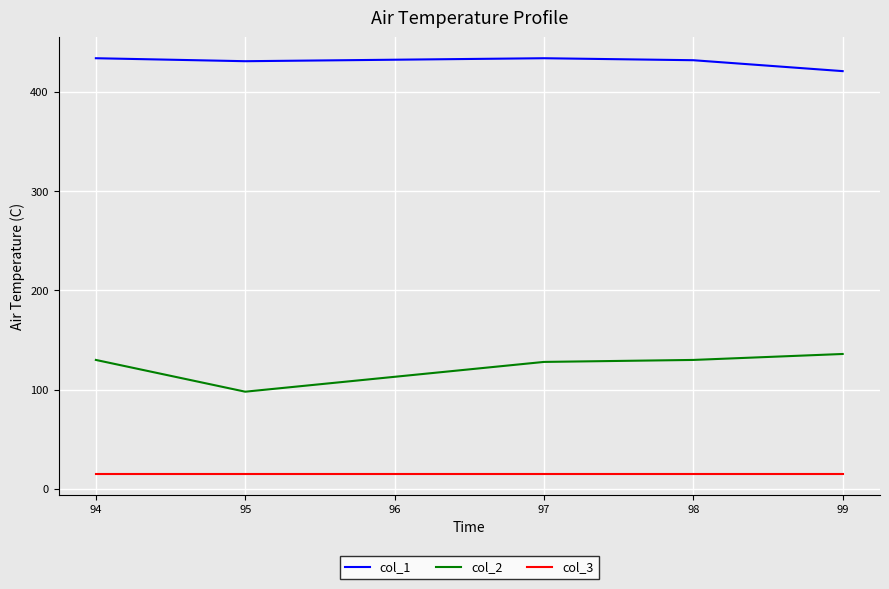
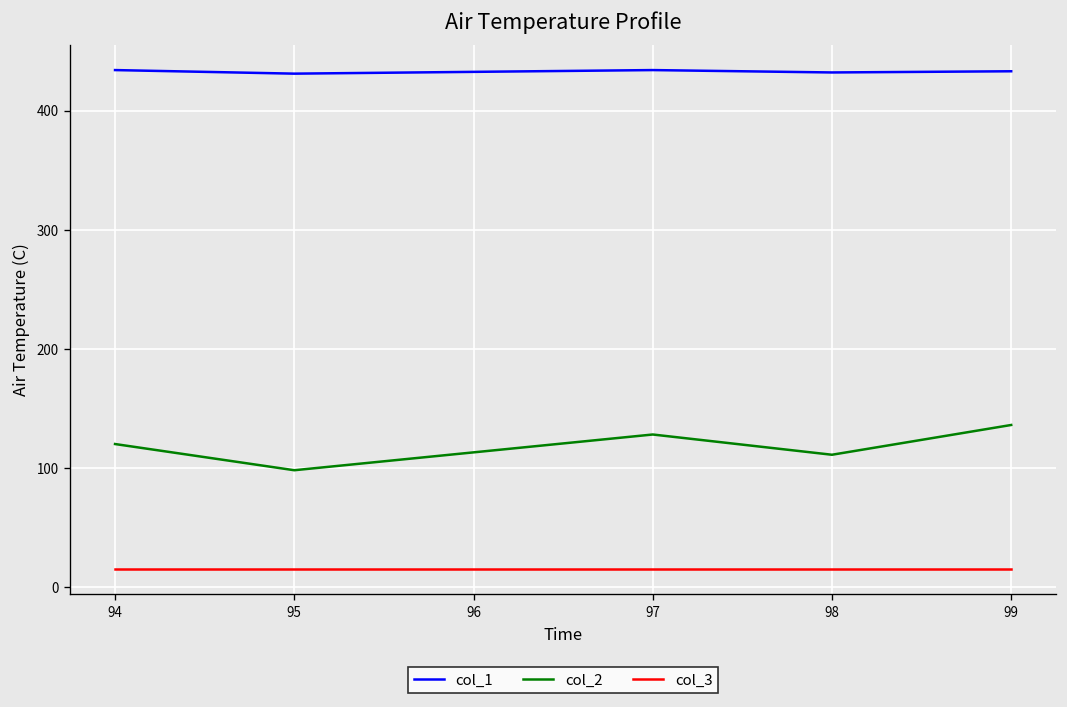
col_2, 94: 130 -> 120
col_2, 98: 130 -> 110
col_1, 99: 420 -> 430
